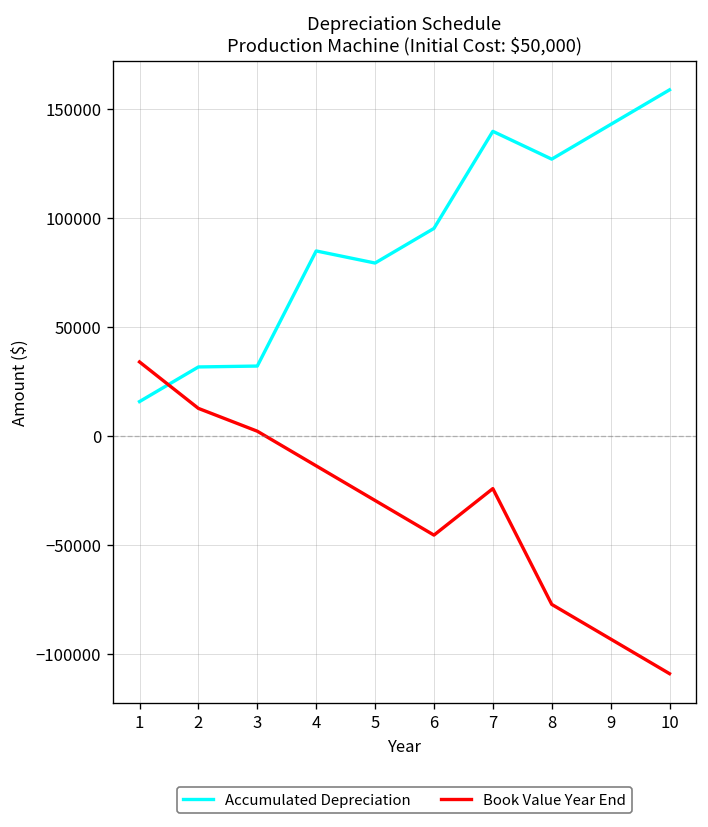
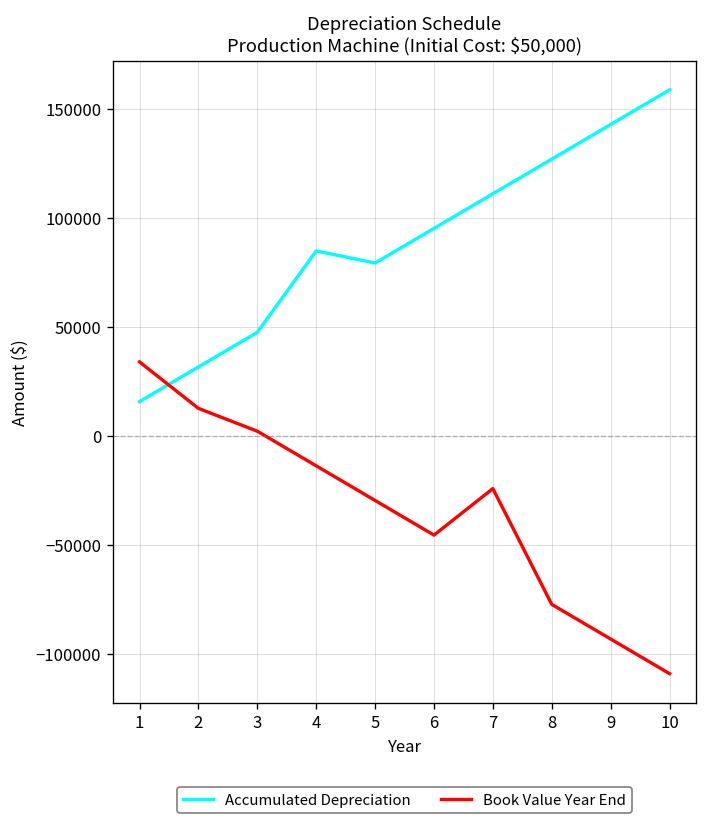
Accumulated Depreciation, 3: 32000 -> 48000
Accumulated Depreciation, 7: 140000 -> 111000
